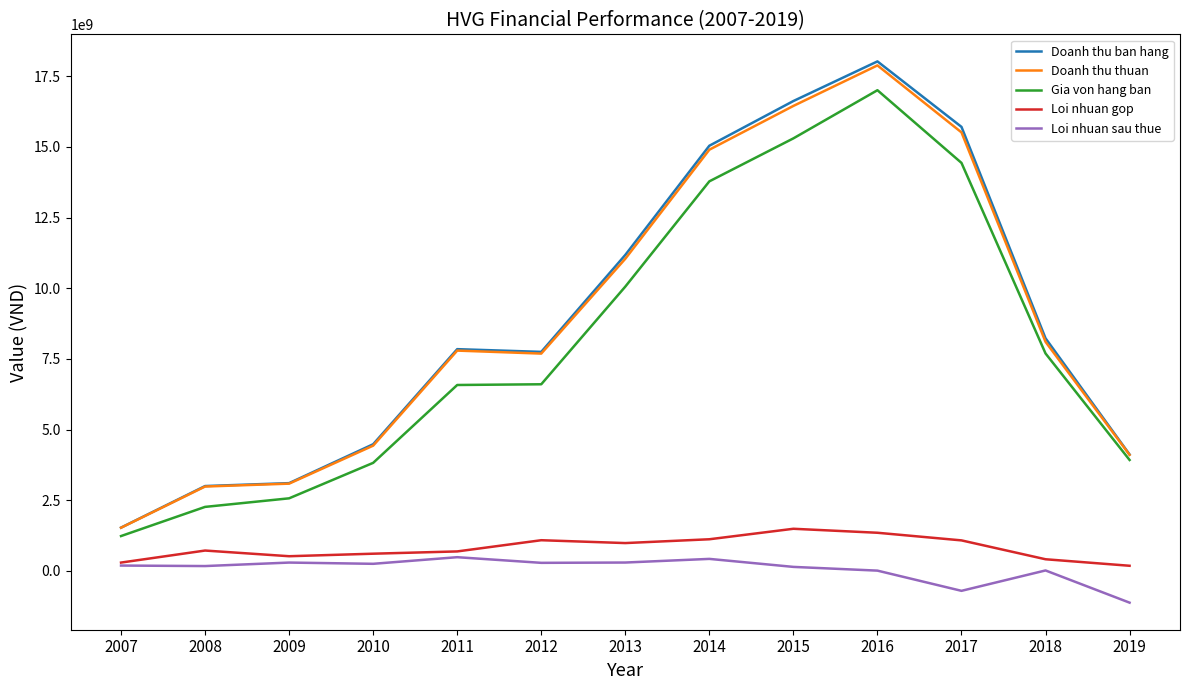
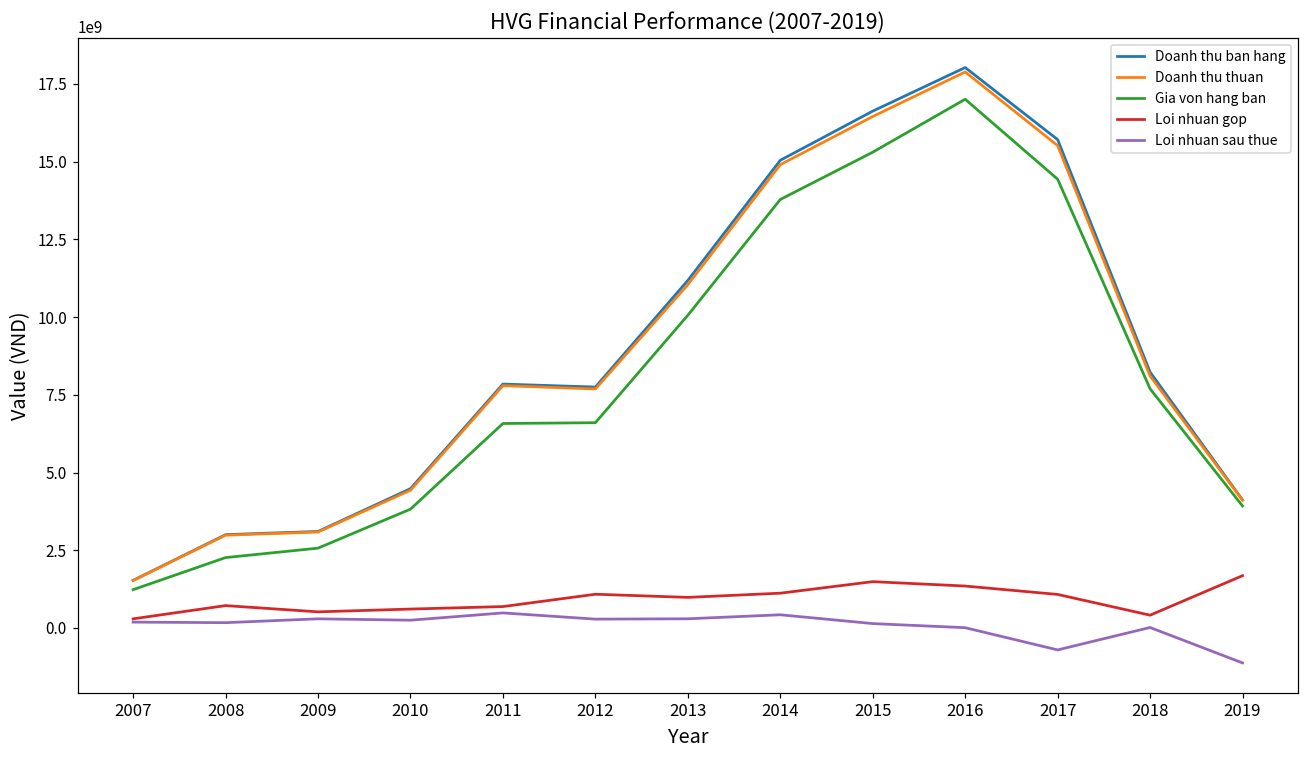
Loi nhuan gop, 2019: 200000000 -> 1700000000
